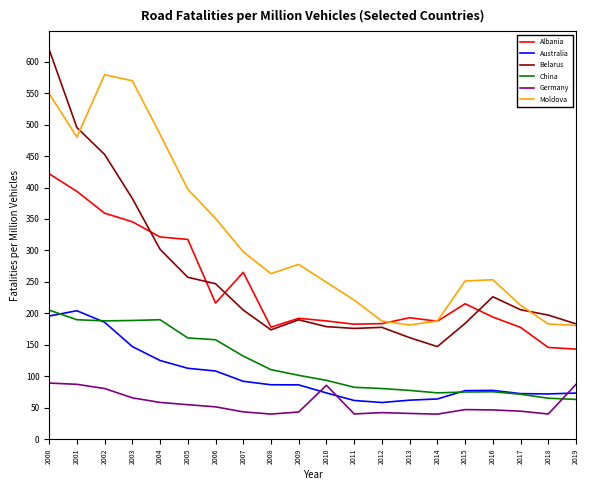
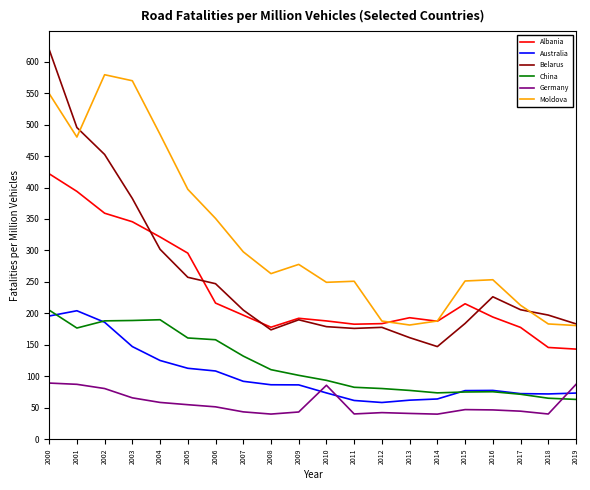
China, 2001: 190 -> 180
Albania, 2005: 320 -> 300
Albania, 2007: 270 -> 200
Moldova, 2011: 220 -> 250
